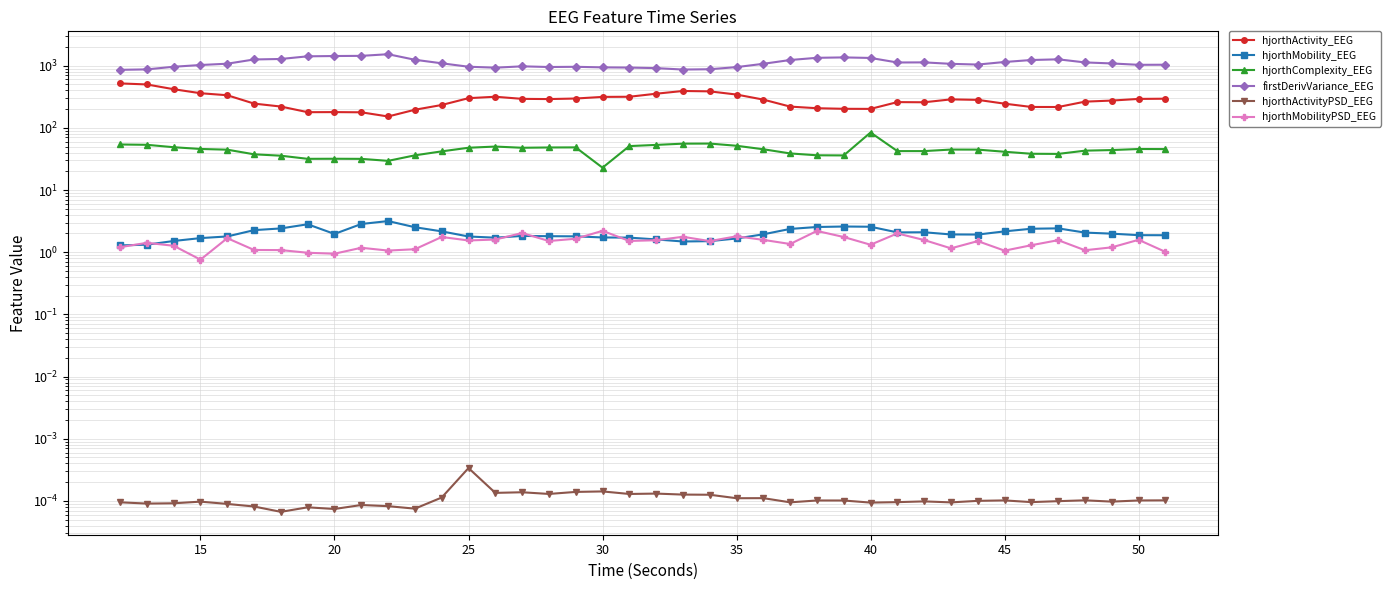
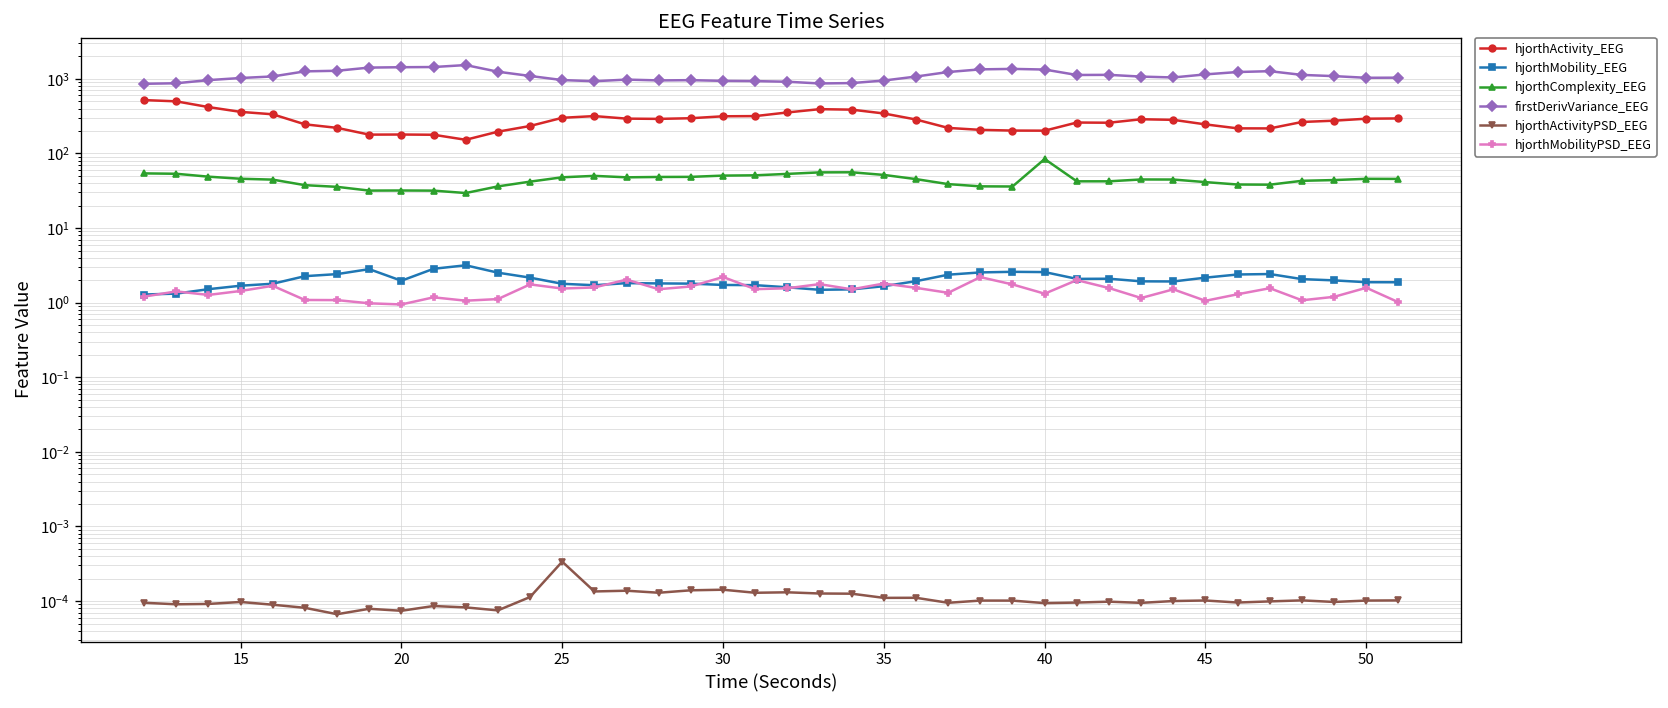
hjorthMobilityPSD_EEG, 15: 0.8 -> 1.4
hjorthComplexity_EEG, 30: 23 -> 50
